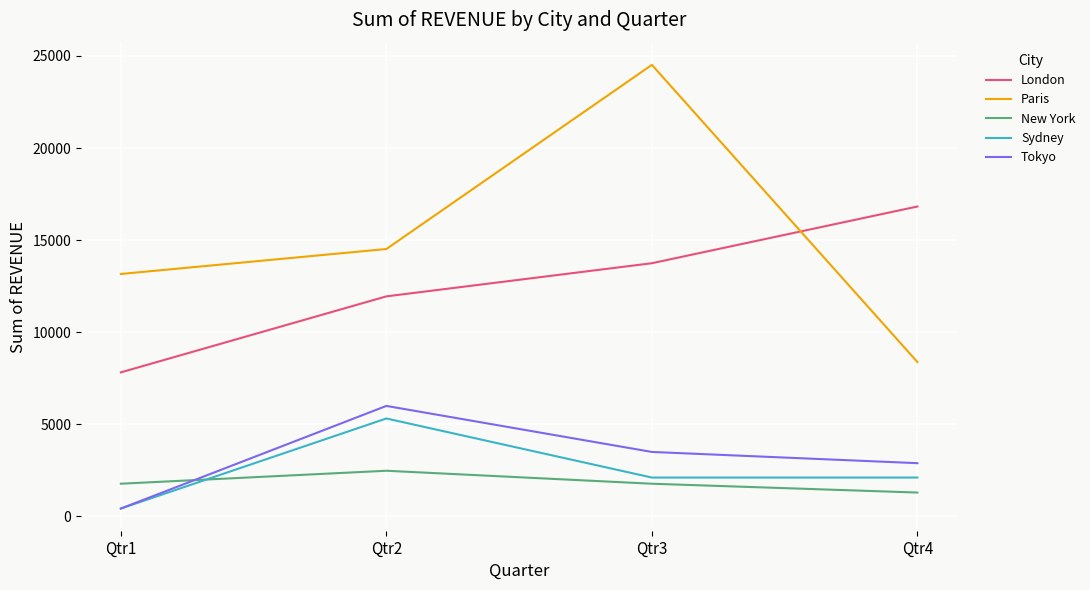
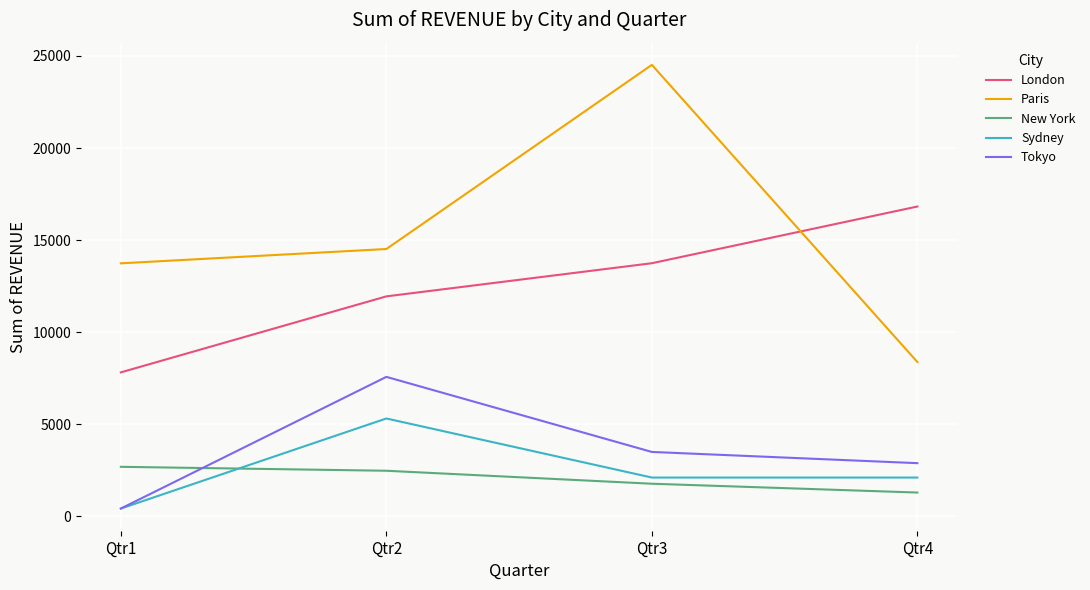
Paris, Qtr1: 13200 -> 13700
New York, Qtr1: 1800 -> 2700
Tokyo, Qtr2: 6000 -> 7600
